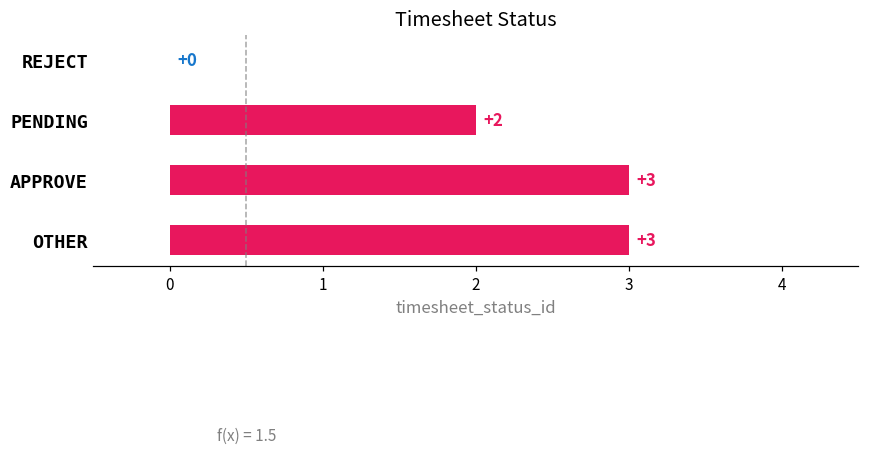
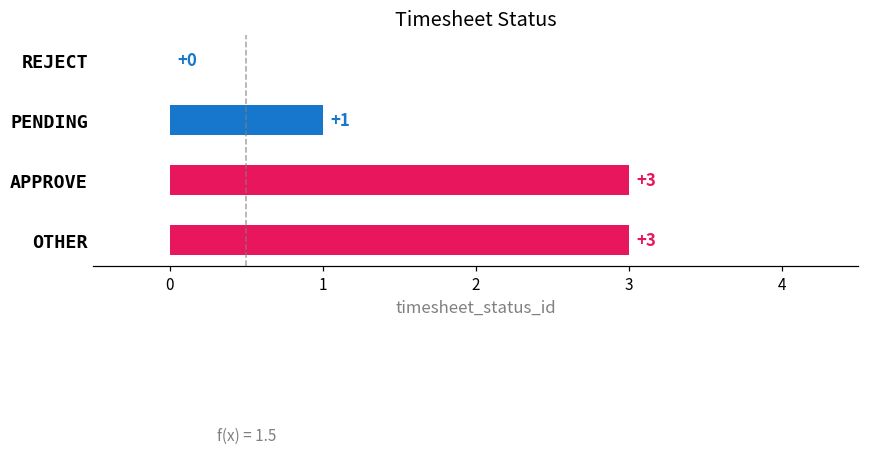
PENDING: +2 -> +1
